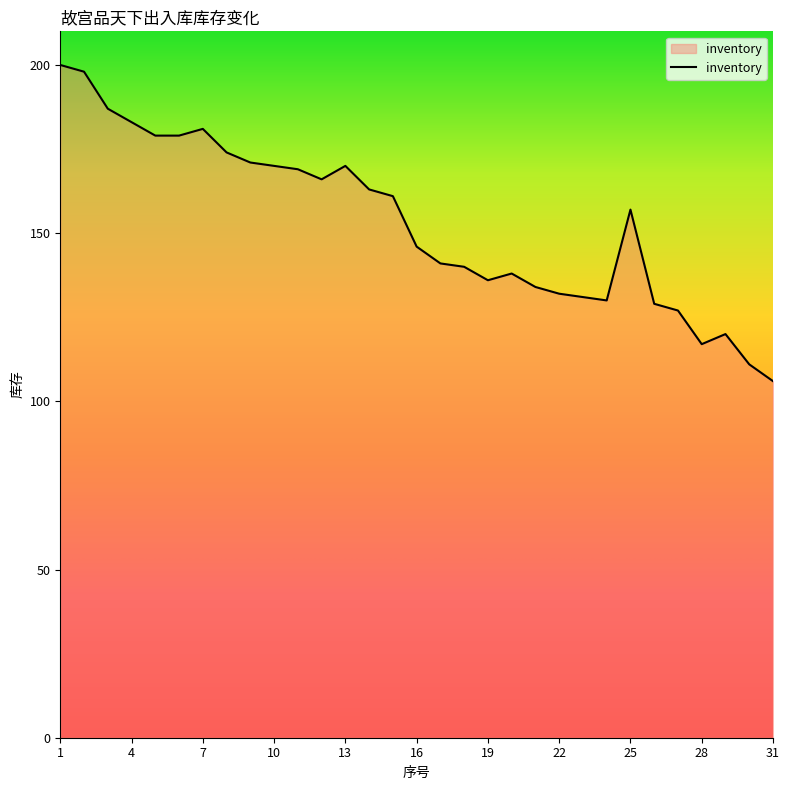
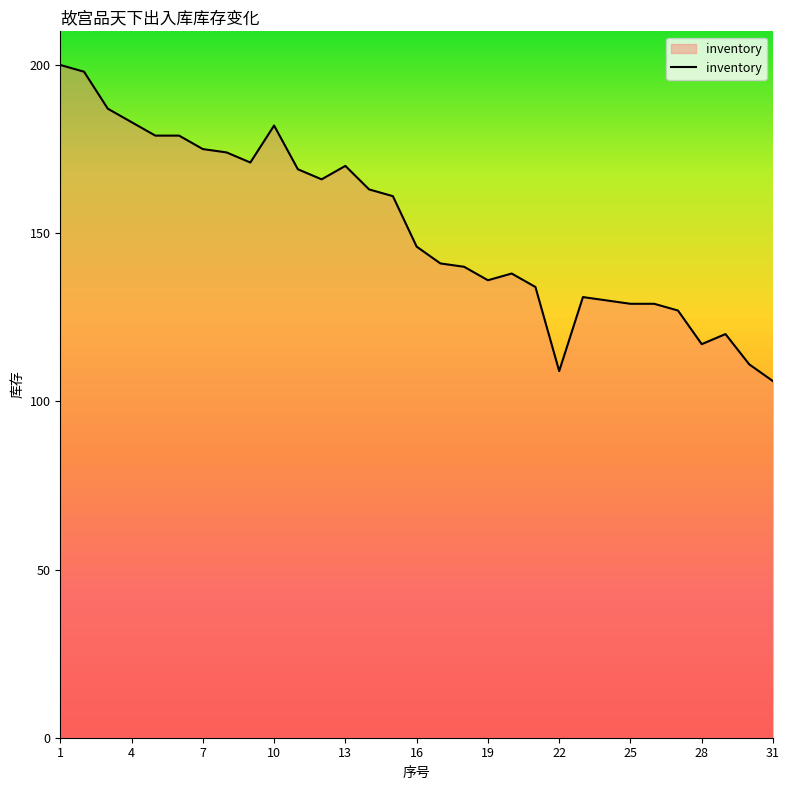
7: 181 -> 175
10: 170 -> 182
22: 132 -> 109
25: 157 -> 129
